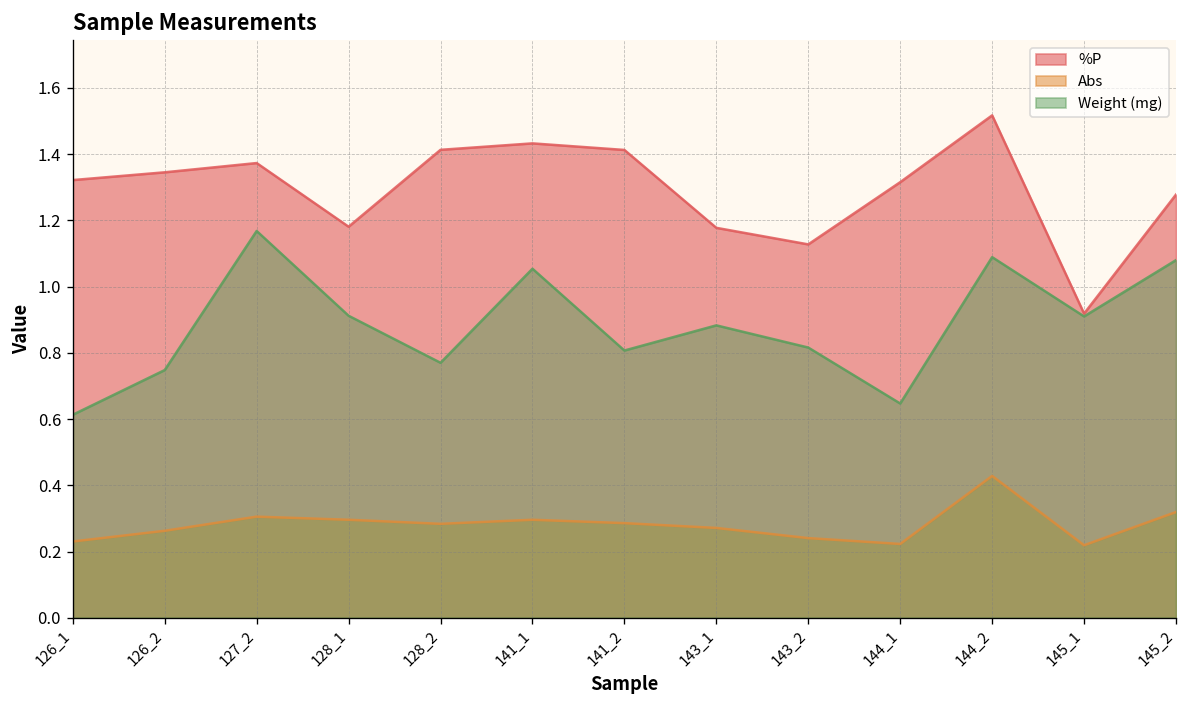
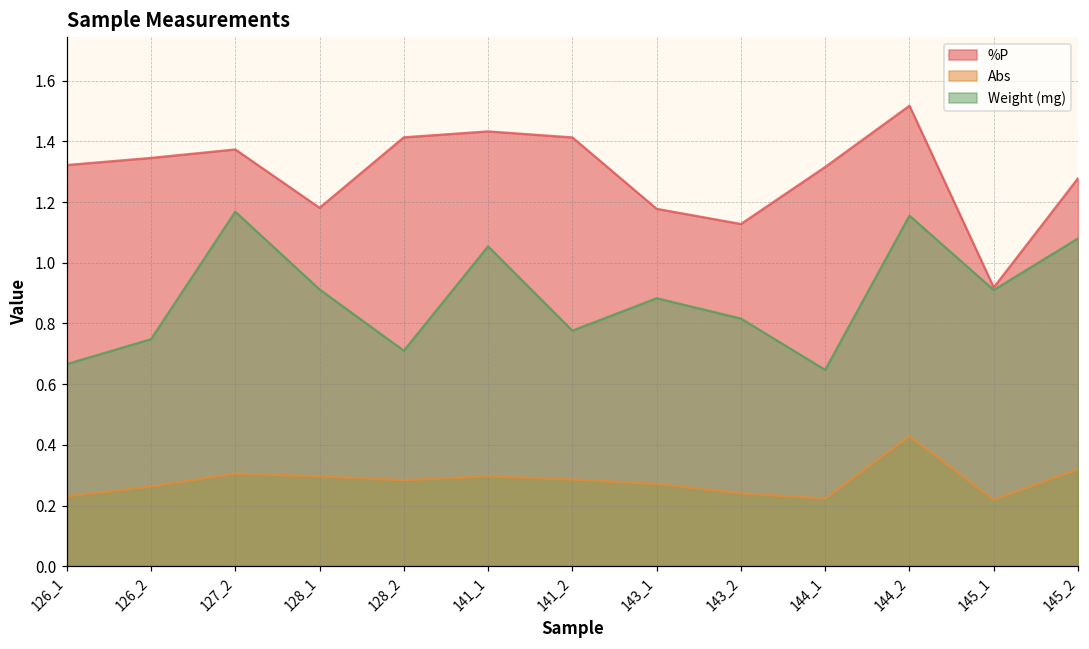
Weight (mg), 126_1: 0.61 -> 0.67
Weight (mg), 128_2: 0.77 -> 0.71
Weight (mg), 141_2: 0.81 -> 0.78
Weight (mg), 144_2: 1.09 -> 1.16
